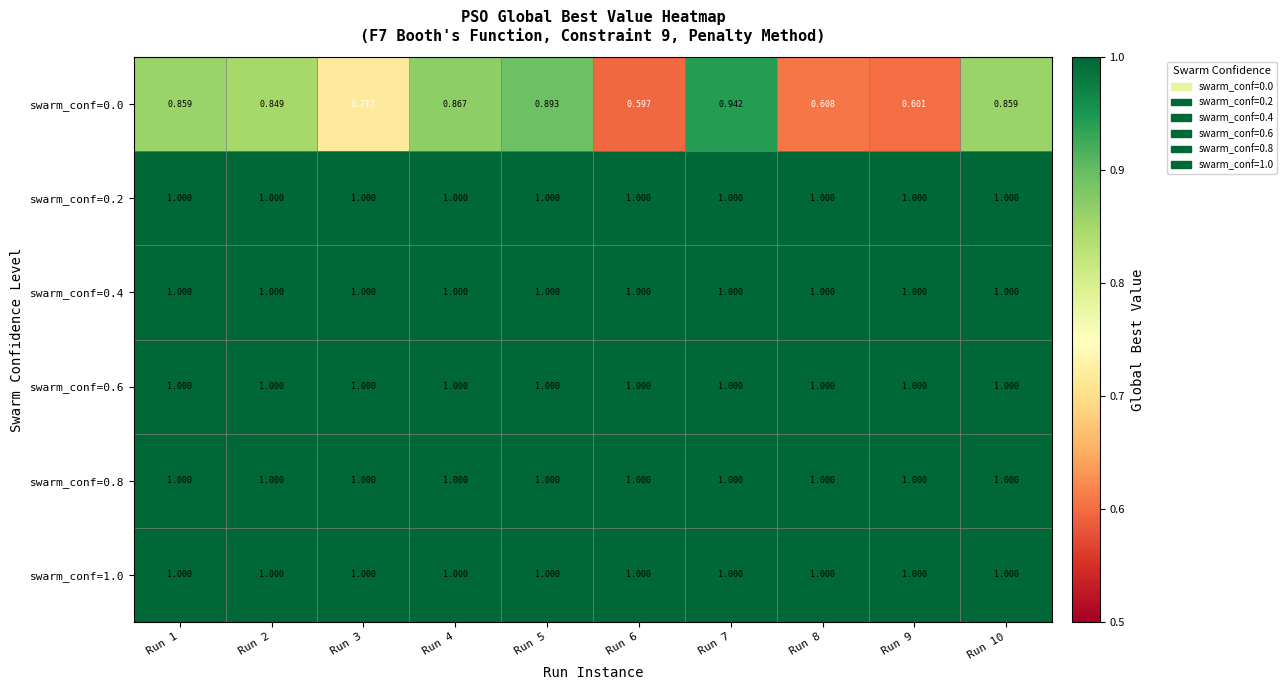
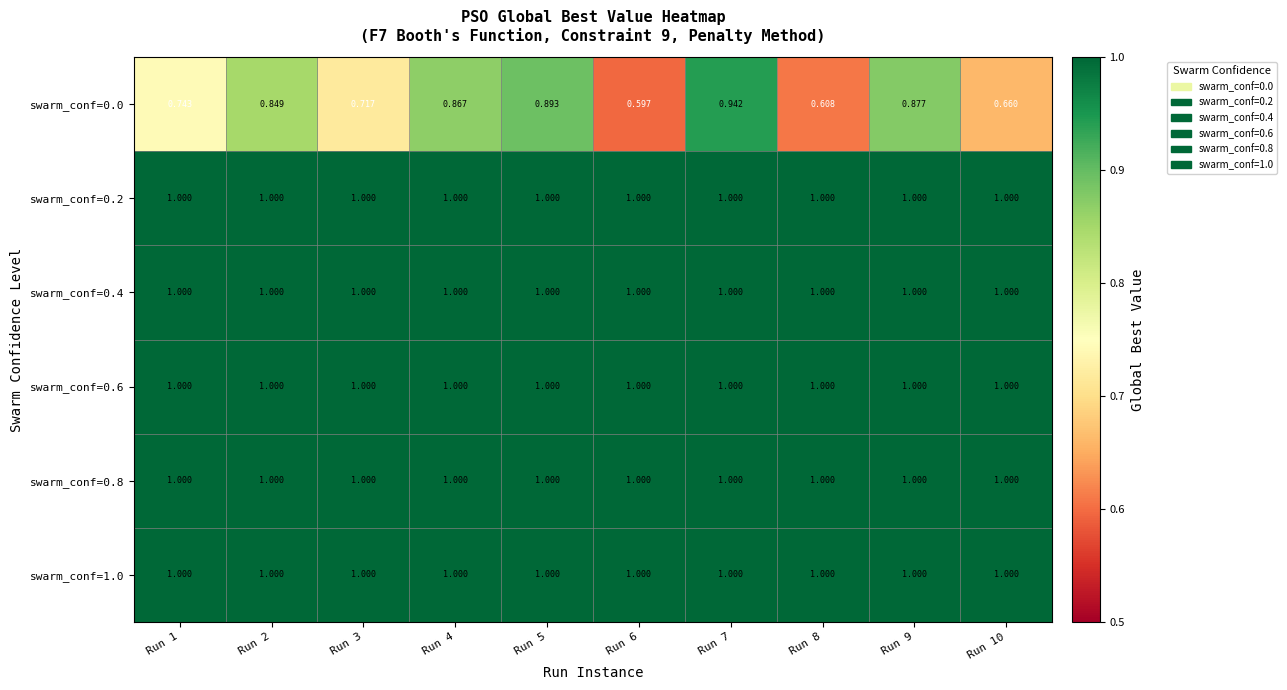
swarm_conf=0.0, Run 1: 0.859 -> 0.743
swarm_conf=0.0, Run 9: 0.601 -> 0.877
swarm_conf=0.0, Run 10: 0.859 -> 0.660
